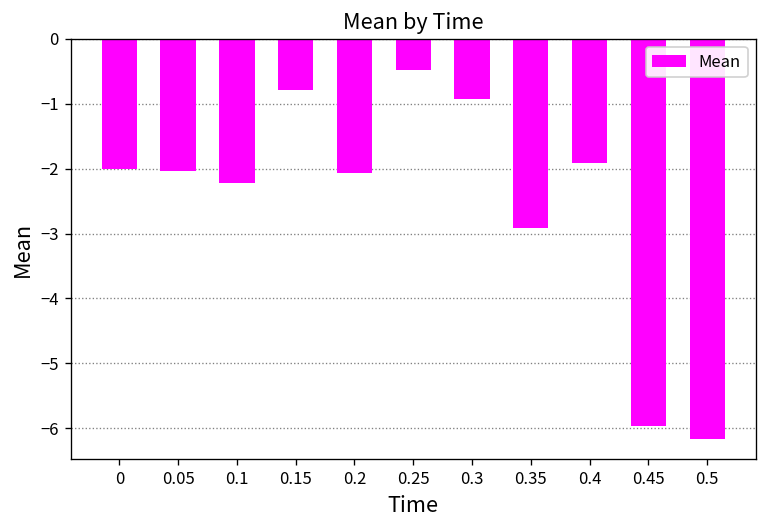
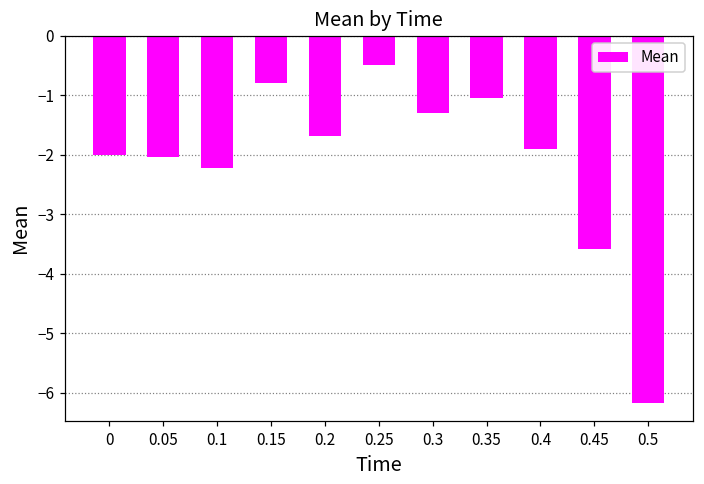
0.2: -2.1 -> -1.7
0.3: -0.9 -> -1.3
0.35: -2.9 -> -1.0
0.45: -6.0 -> -3.6
